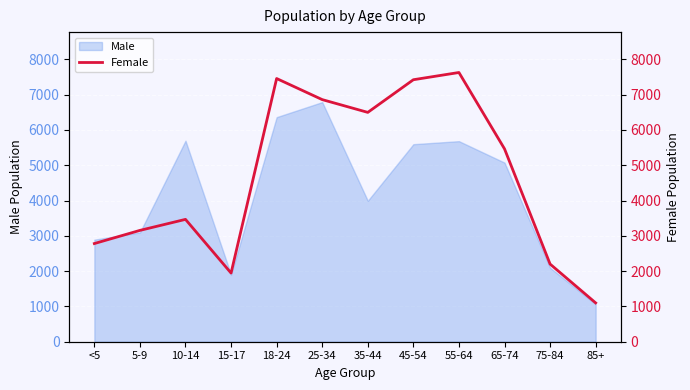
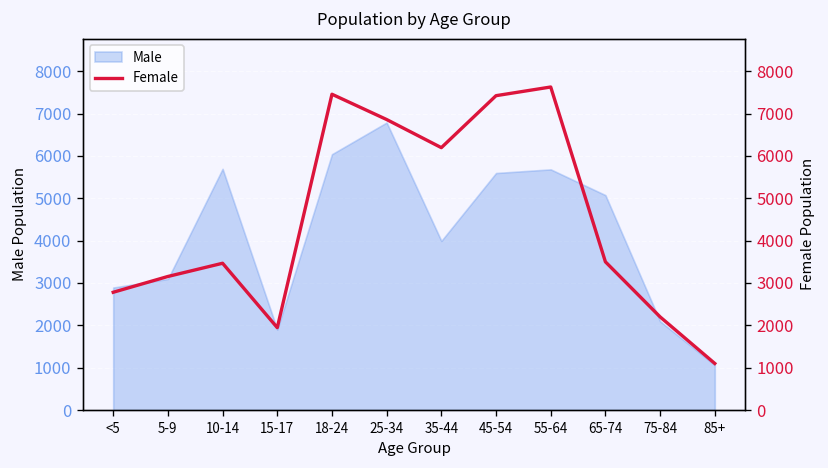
Male, 18-24: 6400 -> 6000
Female, 35-44: 6500 -> 6200
Female, 65-74: 5500 -> 3500
